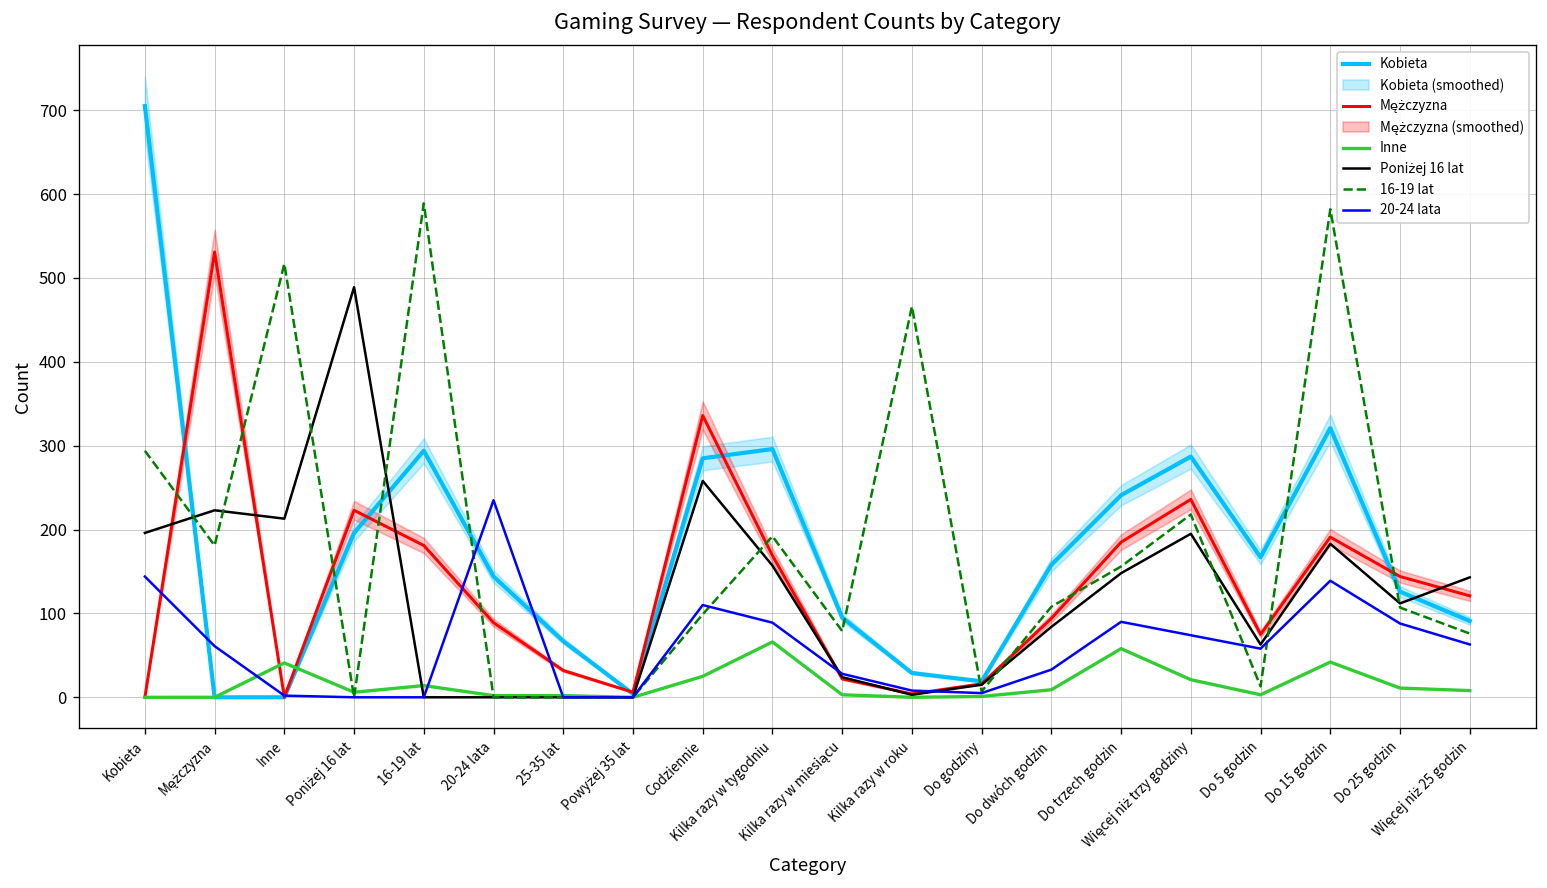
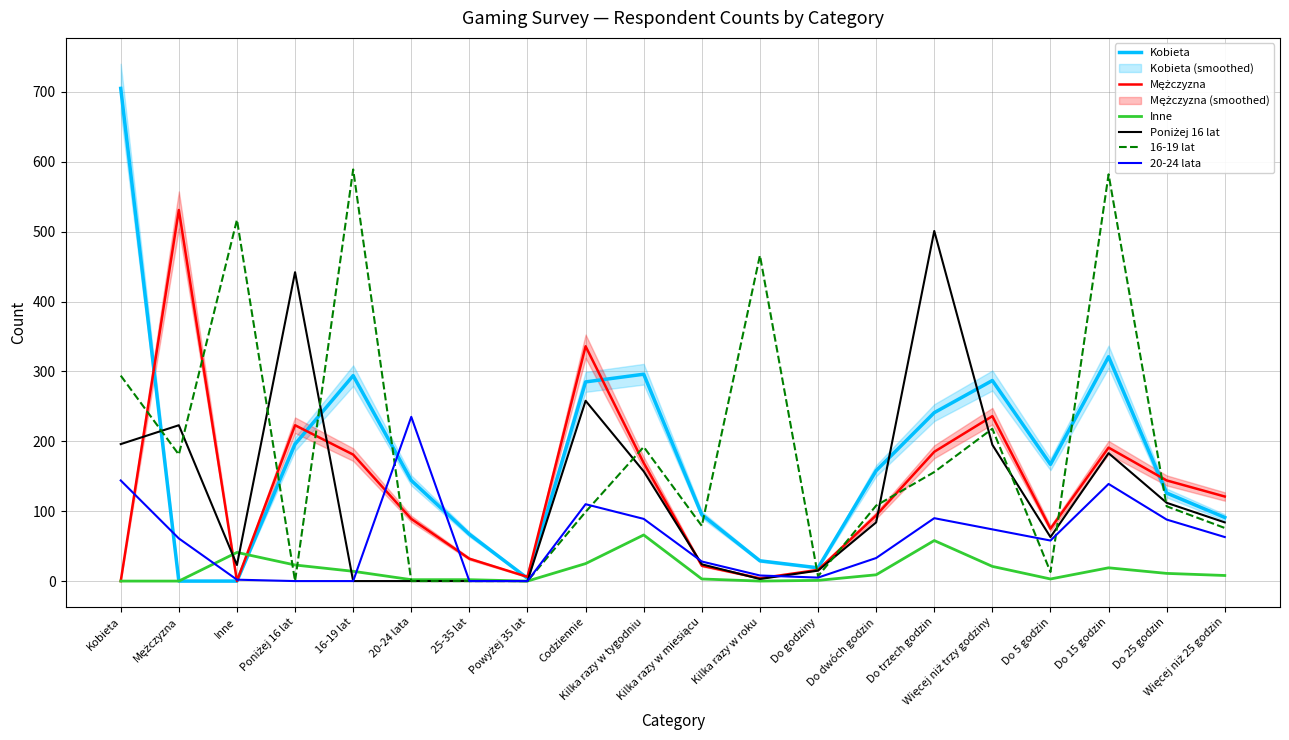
Poniżej 16 lat, Inne: 210 -> 20
Inne, Poniżej 16 lat: 10 -> 20
Poniżej 16 lat, Poniżej 16 lat: 490 -> 440
Poniżej 16 lat, Do trzech godzin: 150 -> 500
Inne, Do 15 godzin: 40 -> 20
Poniżej 16 lat, Więcej niż 25 godzin: 140 -> 80
